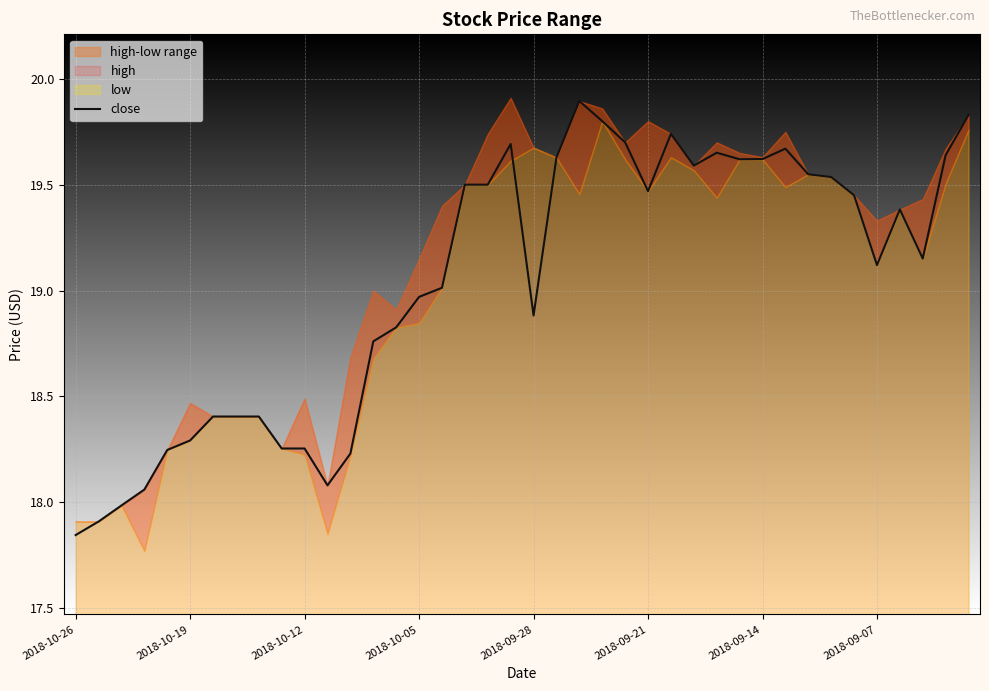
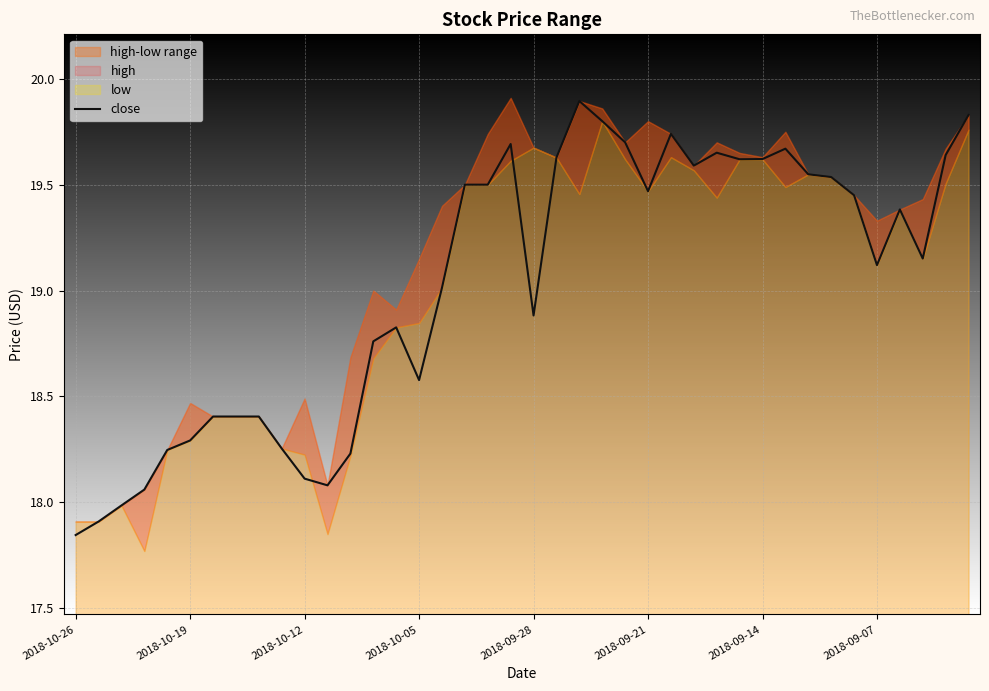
close, 2018-10-12: 18.25 -> 18.11
close, 2018-10-05: 18.97 -> 18.58
